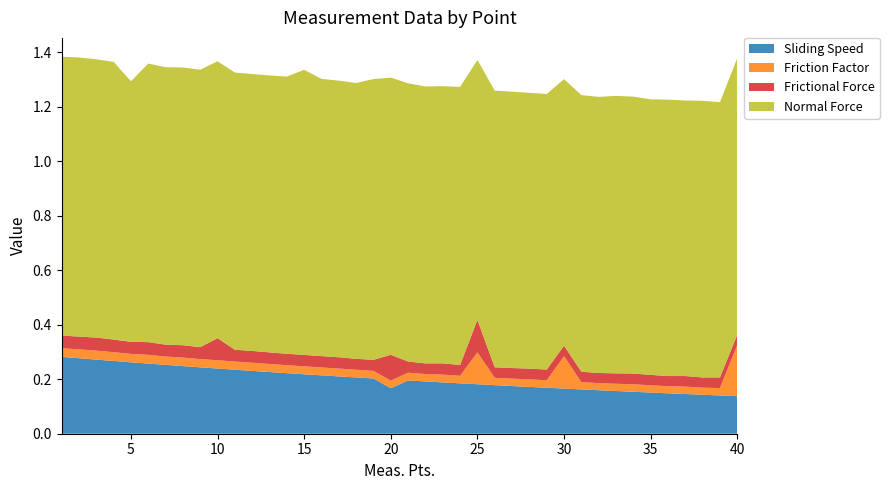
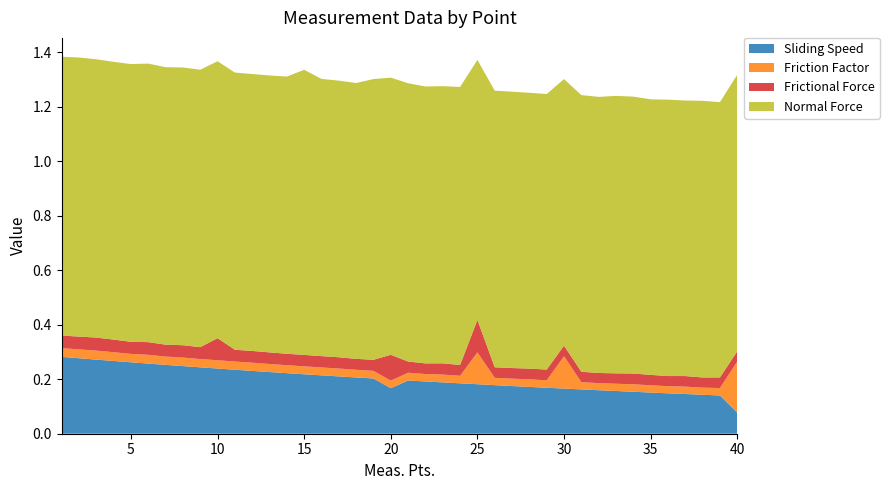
Normal Force, 5: 0.96 -> 1.02
Sliding Speed, 40: 0.14 -> 0.08
